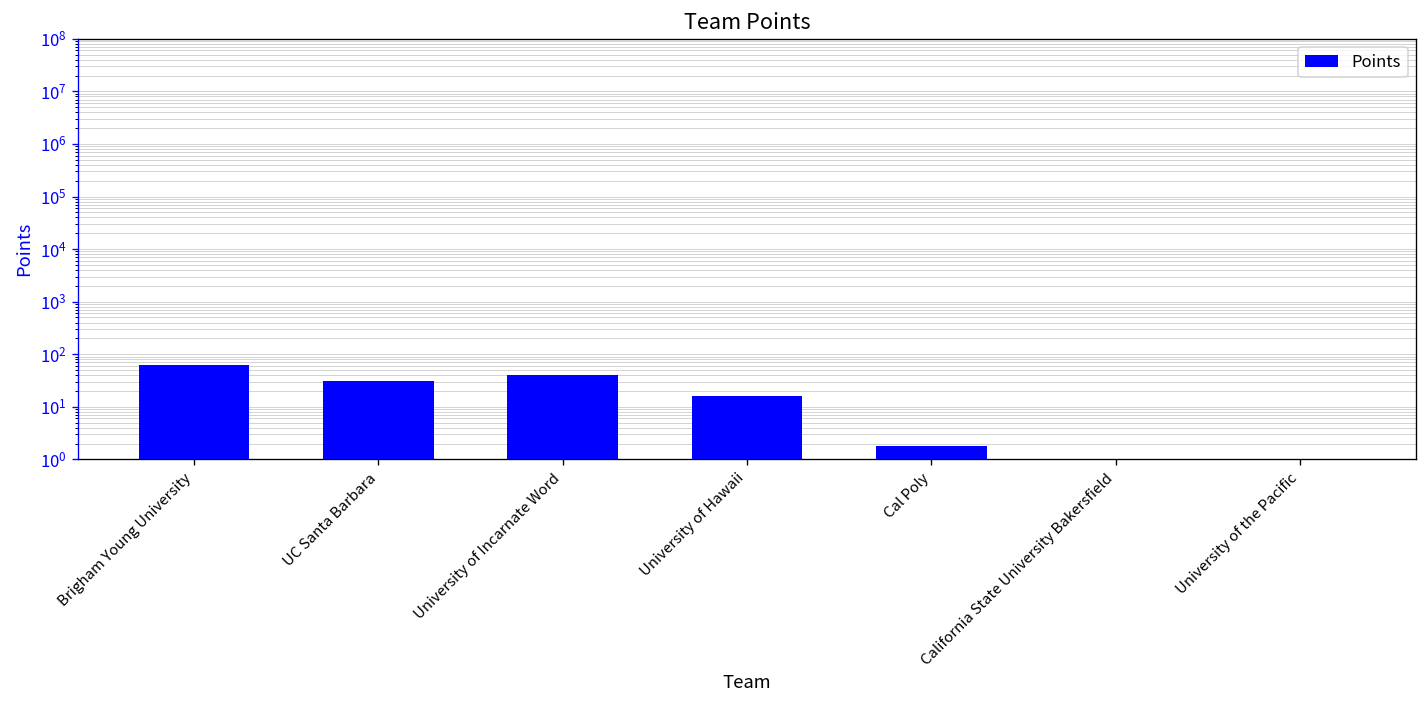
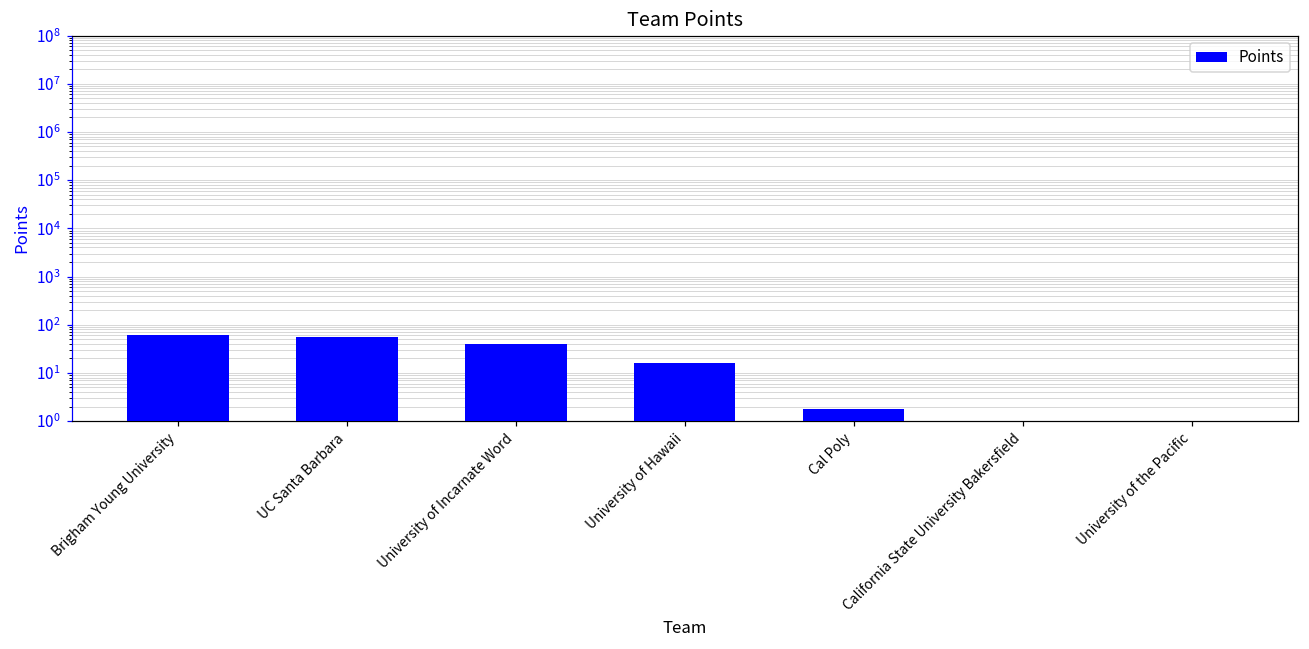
UC Santa Barbara: 30 -> 60
